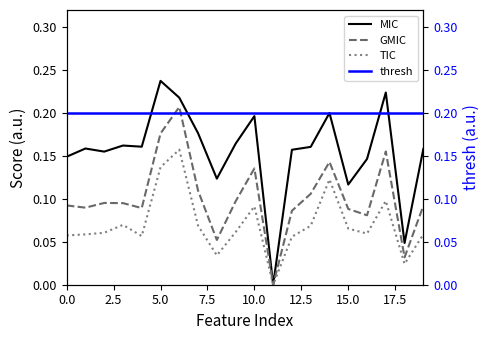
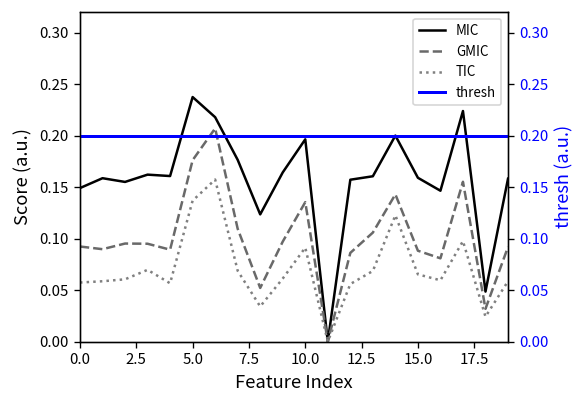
MIC, 15.0: 0.12 -> 0.16
